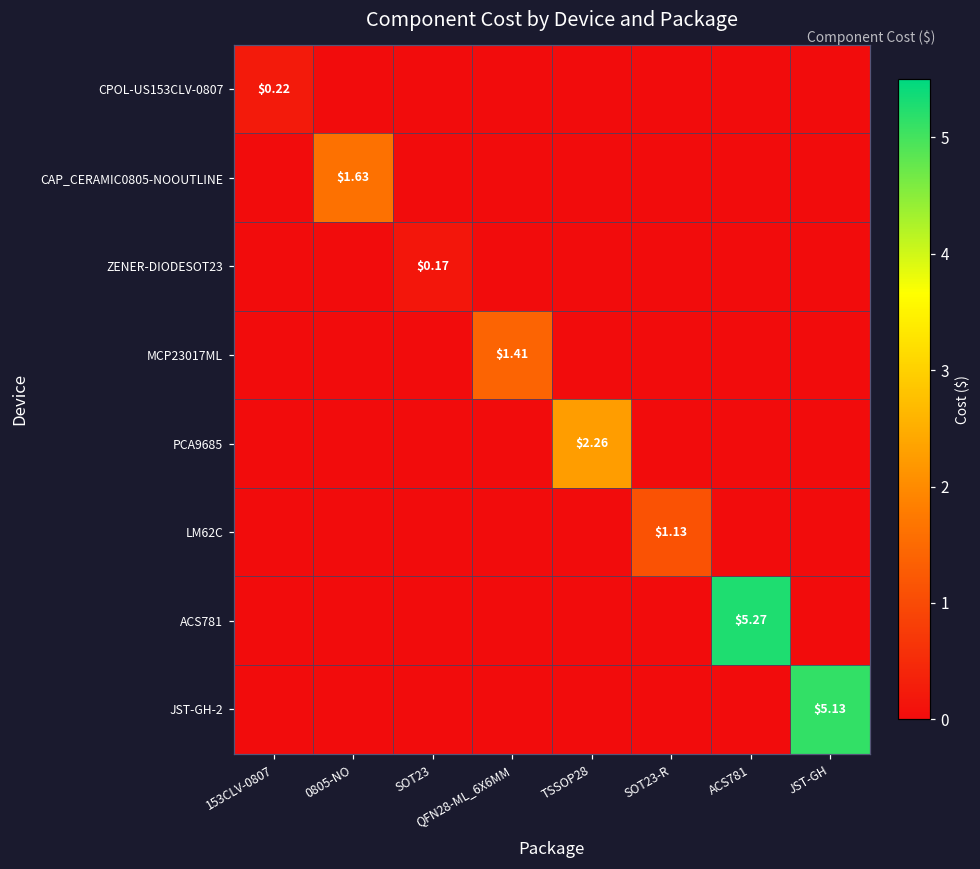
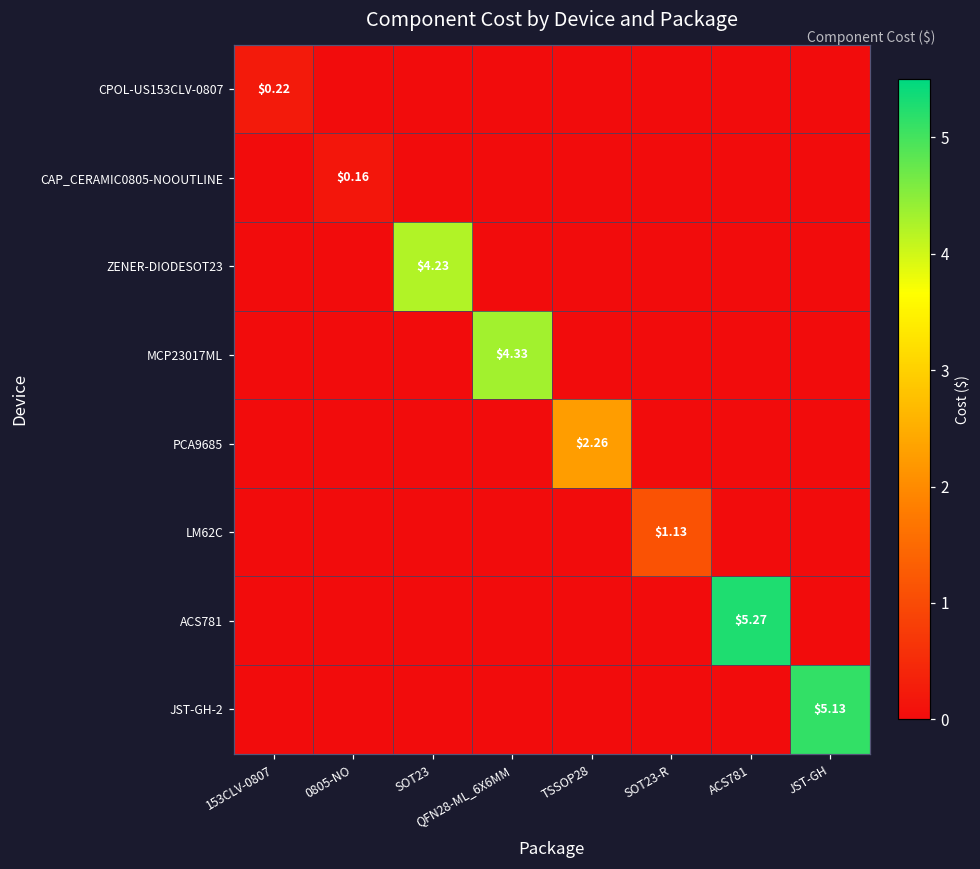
CAP_CERAMIC0805-NOOUTLINE, 0805-NO: $1.63 -> $0.16
ZENER-DIODESOT23, SOT23: $0.17 -> $4.23
MCP23017ML, QFN28-ML_6X6MM: $1.41 -> $4.33
